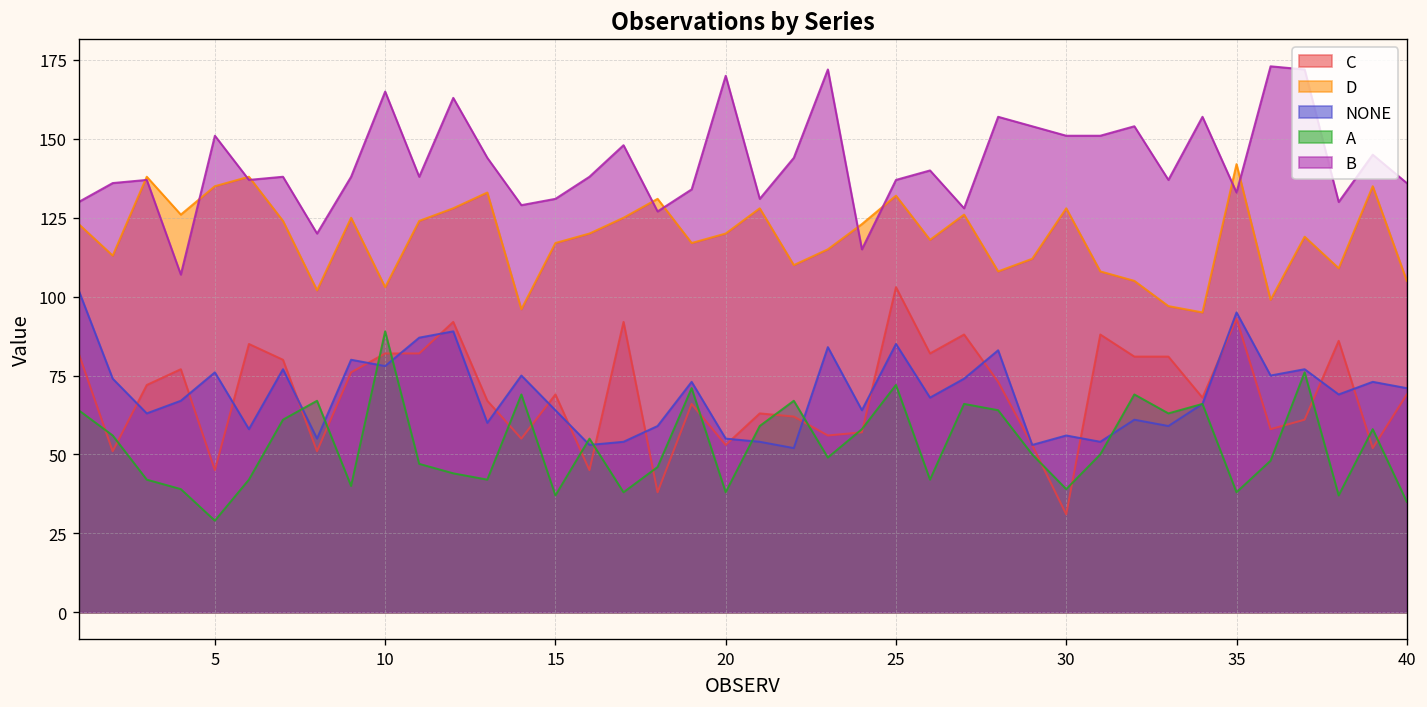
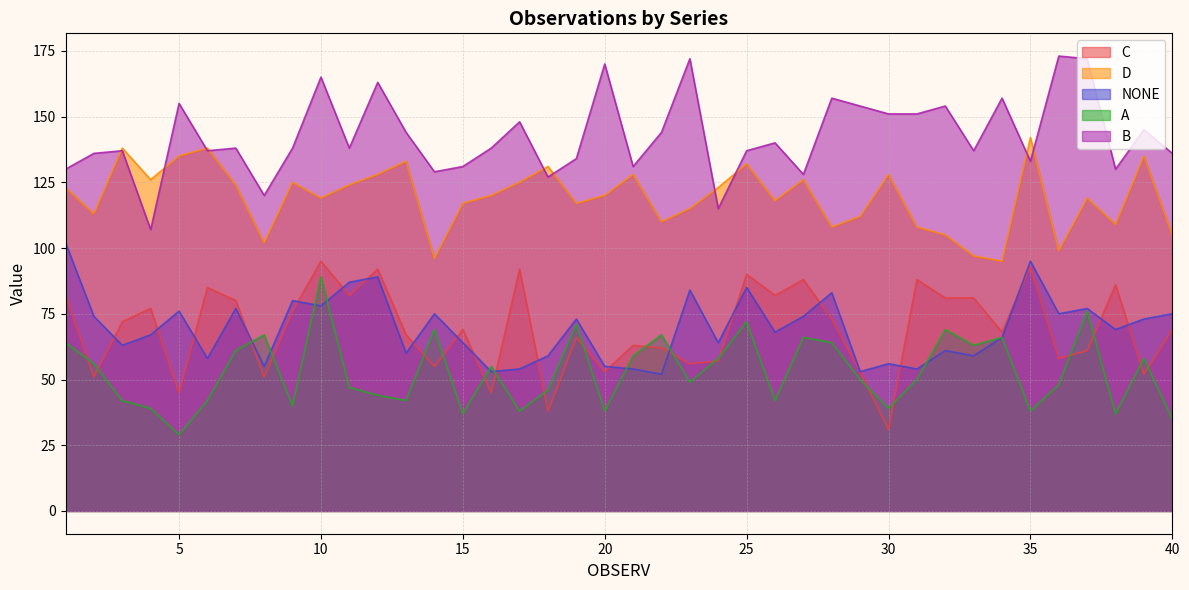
B, 5: 151 -> 155
C, 10: 82 -> 95
D, 10: 103 -> 119
C, 25: 103 -> 90
NONE, 40: 71 -> 75
